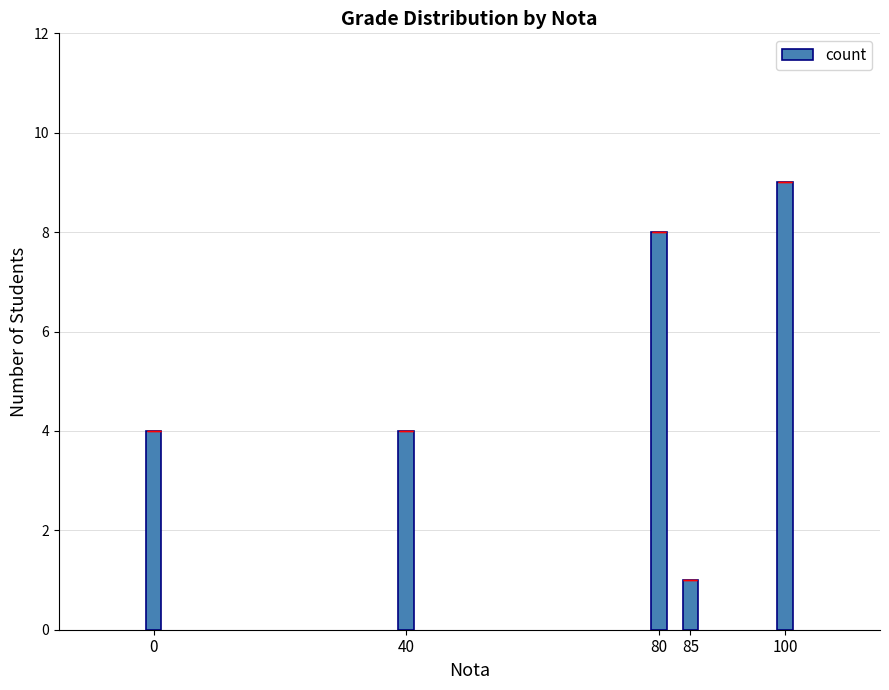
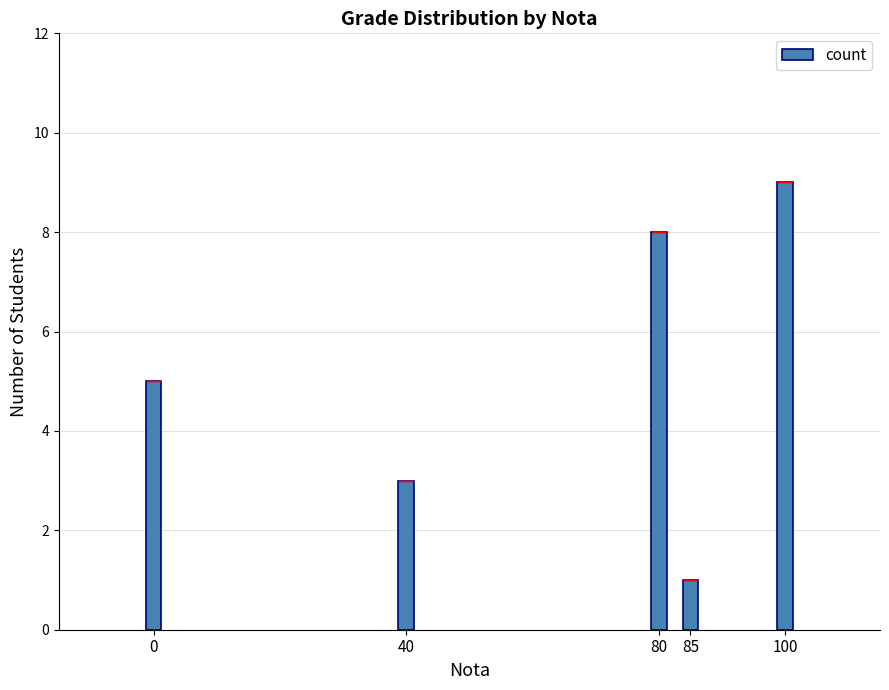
0: 4 -> 5
40: 4 -> 3
